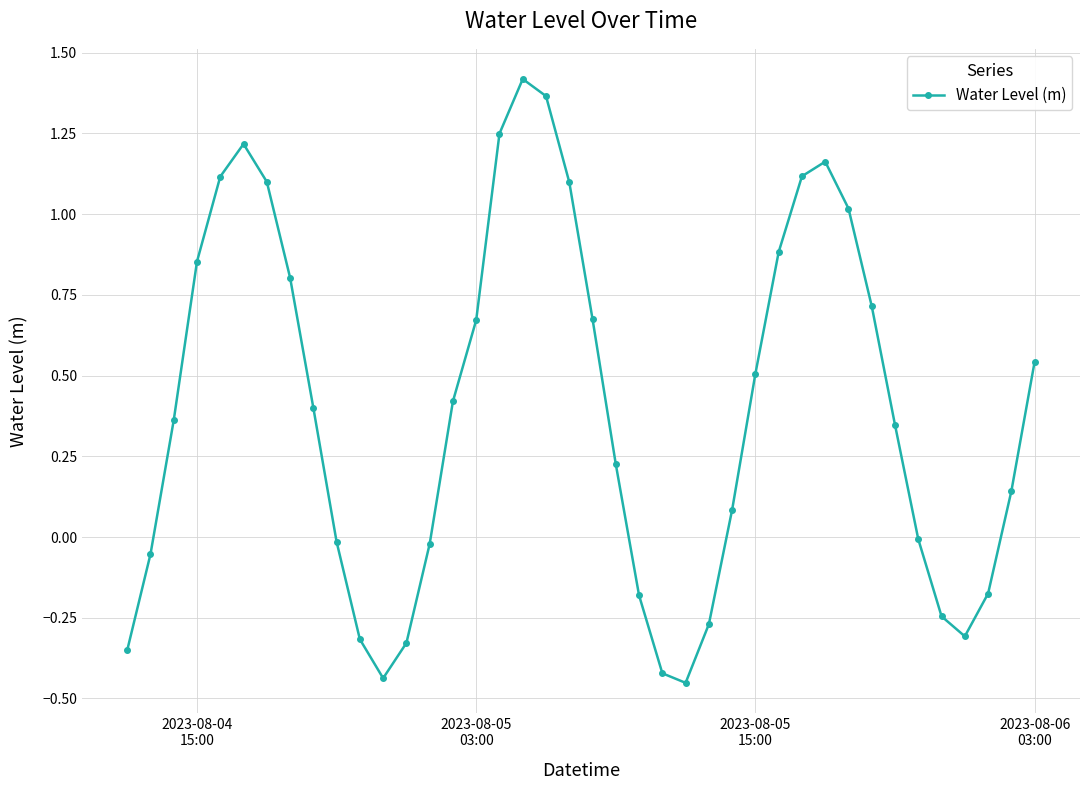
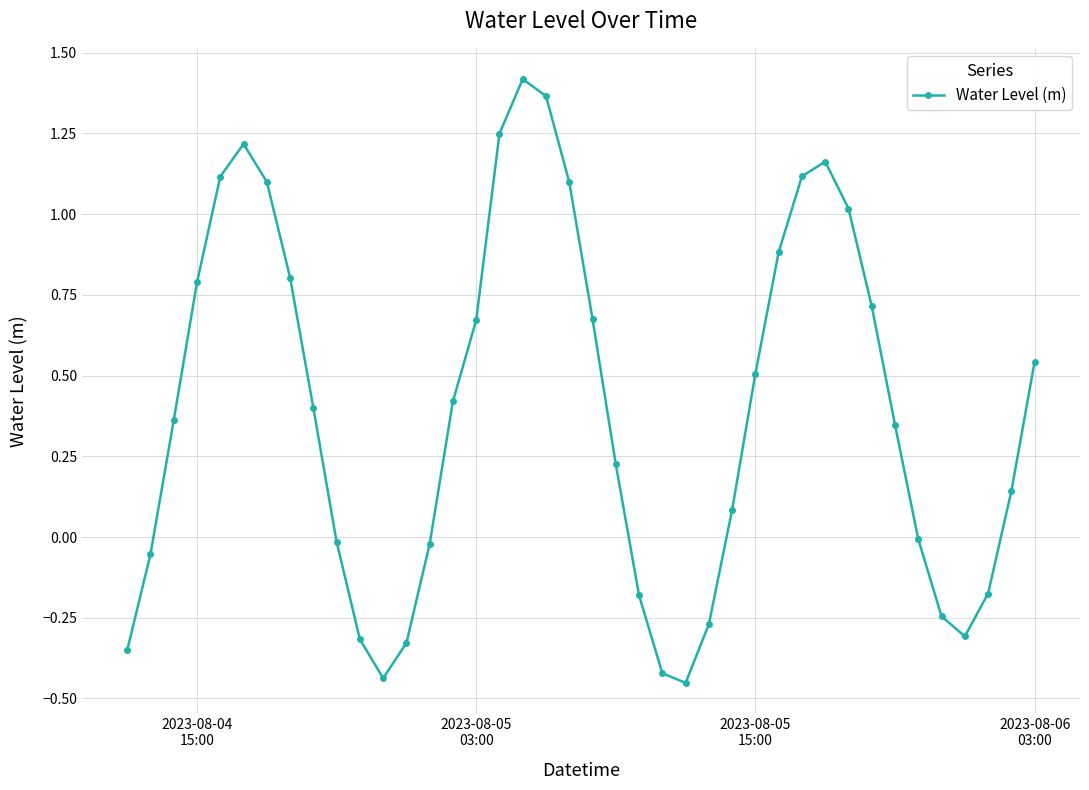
2023-08-04 15:00: 0.85 -> 0.79
